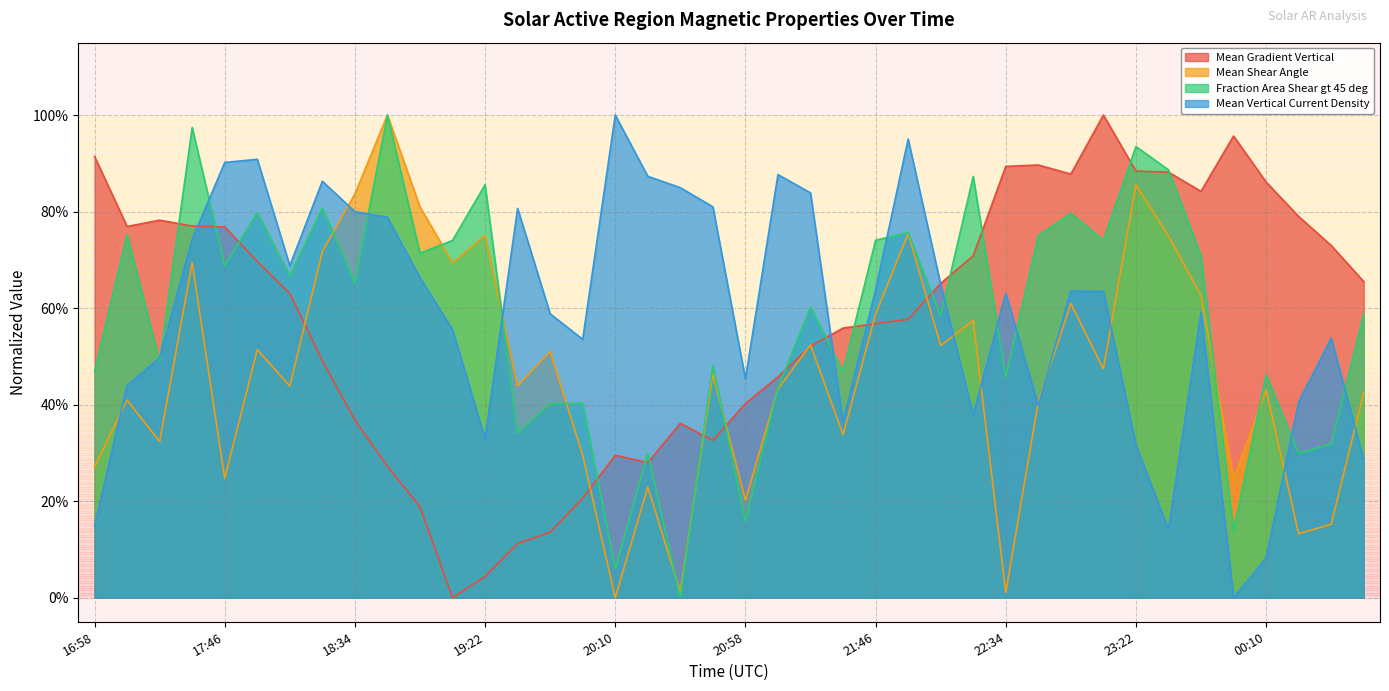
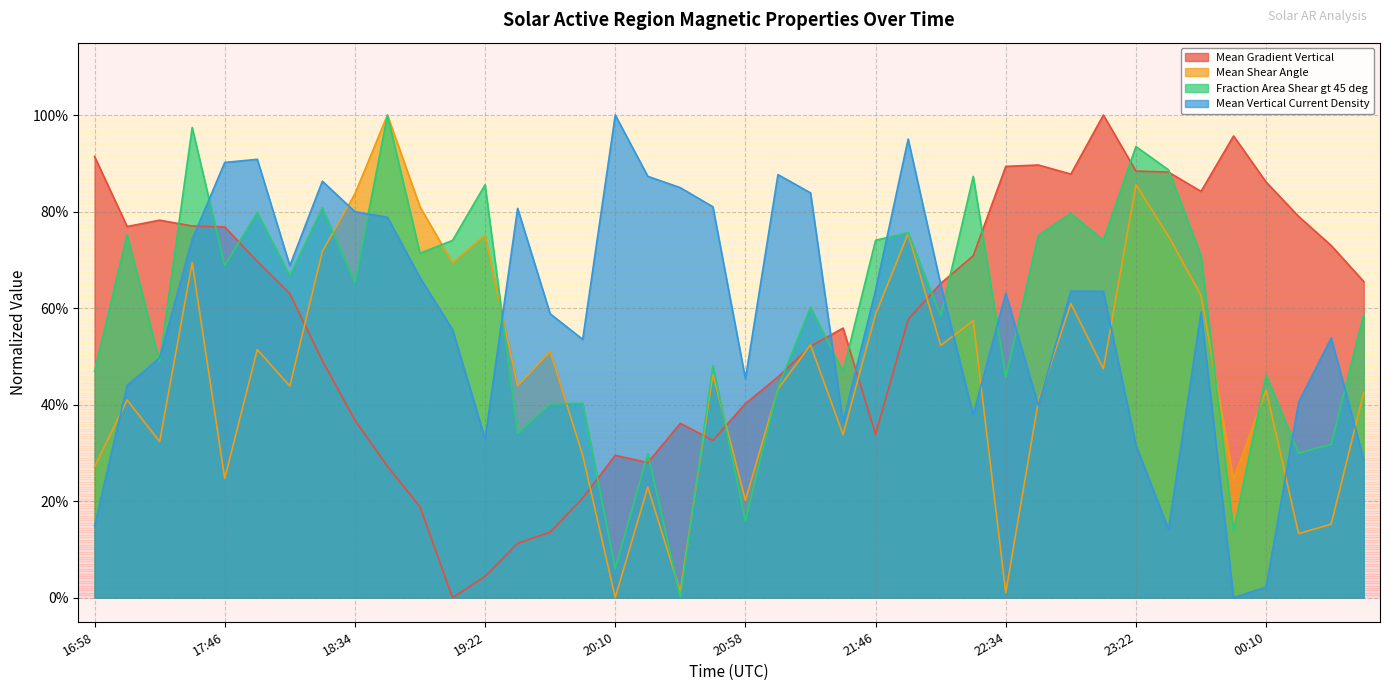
Mean Gradient Vertical, 21:46: 57% -> 34%
Mean Vertical Current Density, 00:10: 8% -> 2%
